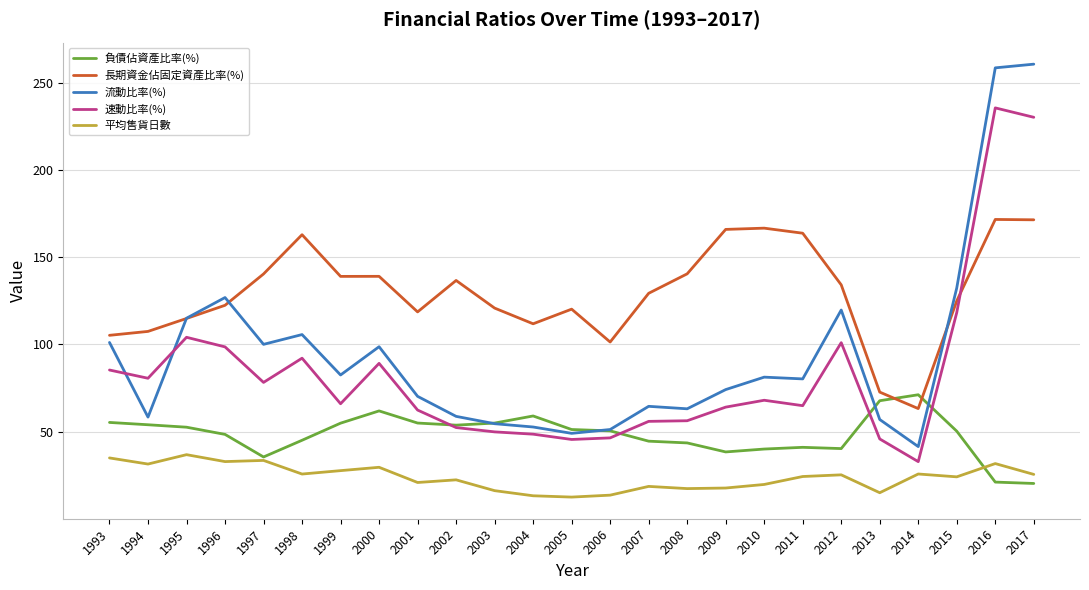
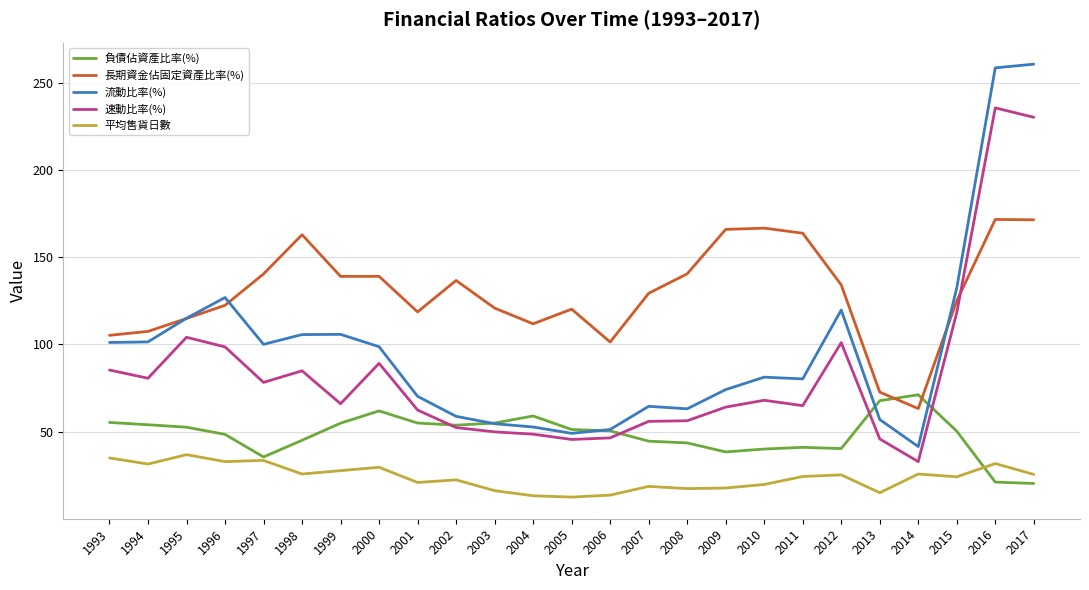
流動比率(%), 1994: 58 -> 101
速動比率(%), 1998: 92 -> 85
流動比率(%), 1999: 83 -> 106
